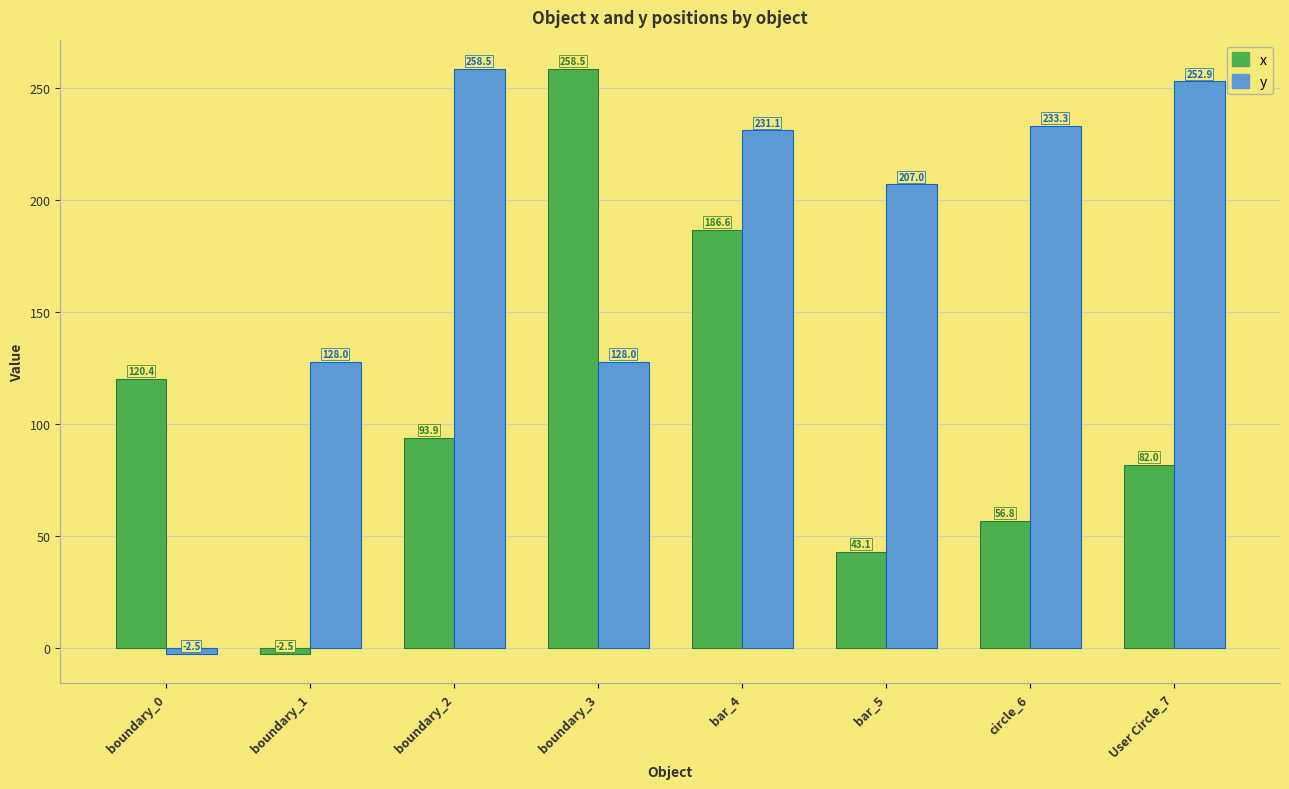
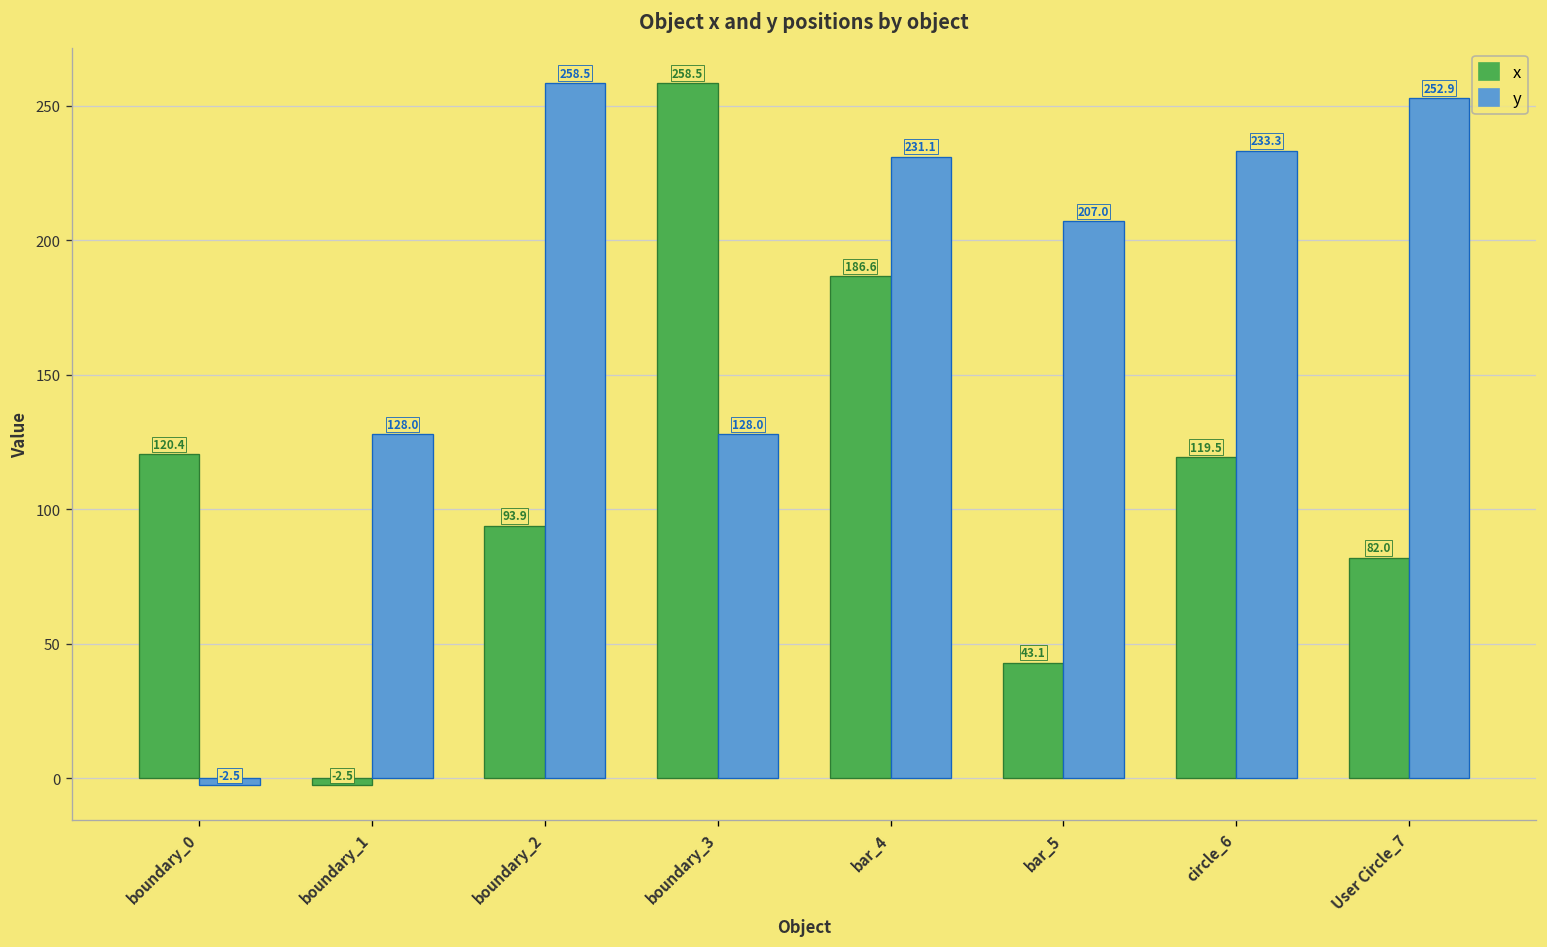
x, circle_6: 56.8 -> 119.5
